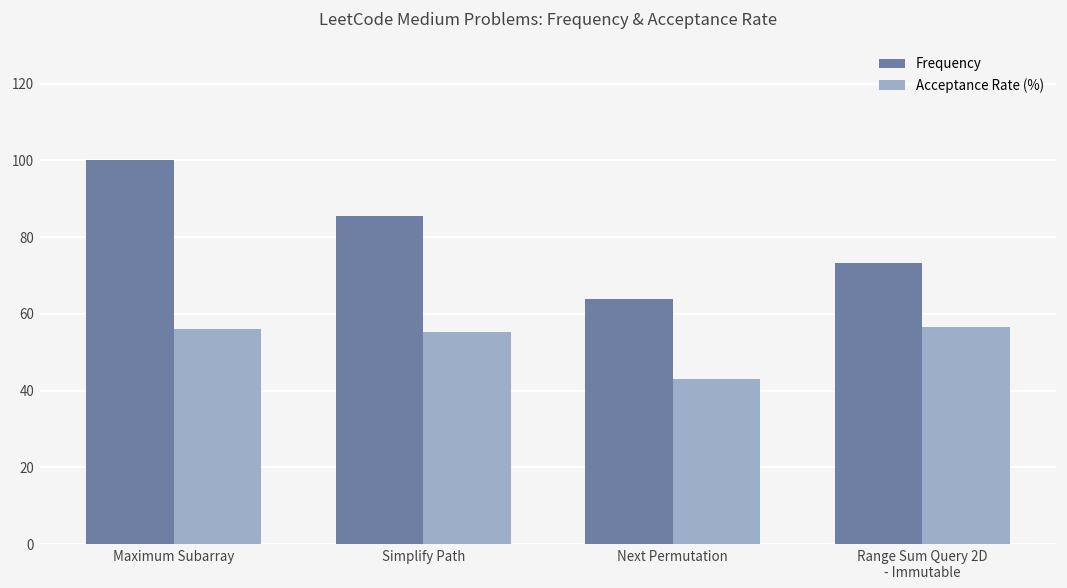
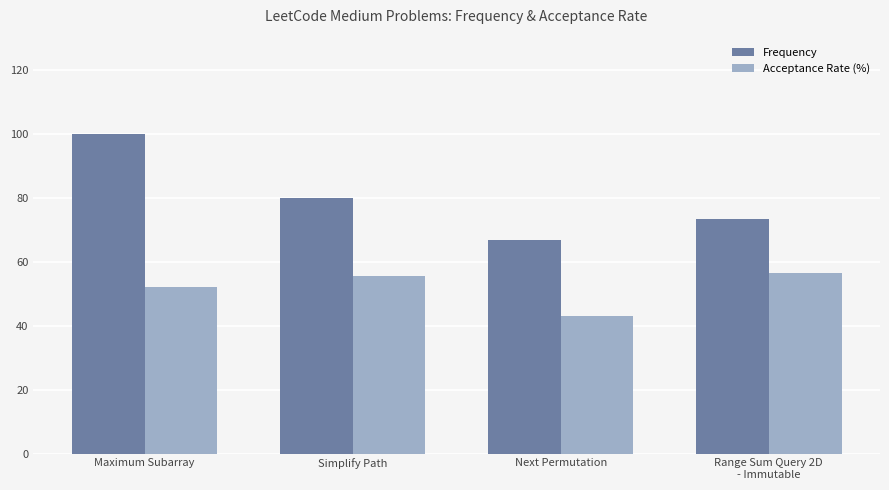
Acceptance Rate (%), Maximum Subarray: 56 -> 52
Frequency, Simplify Path: 86 -> 80
Frequency, Next Permutation: 64 -> 67
